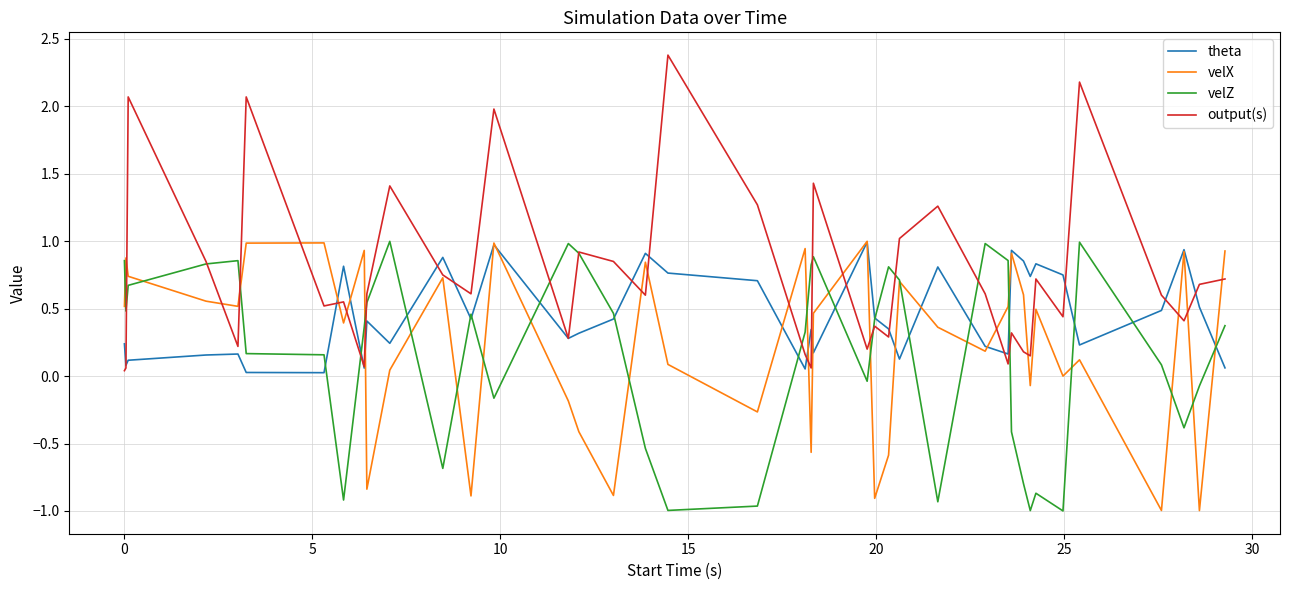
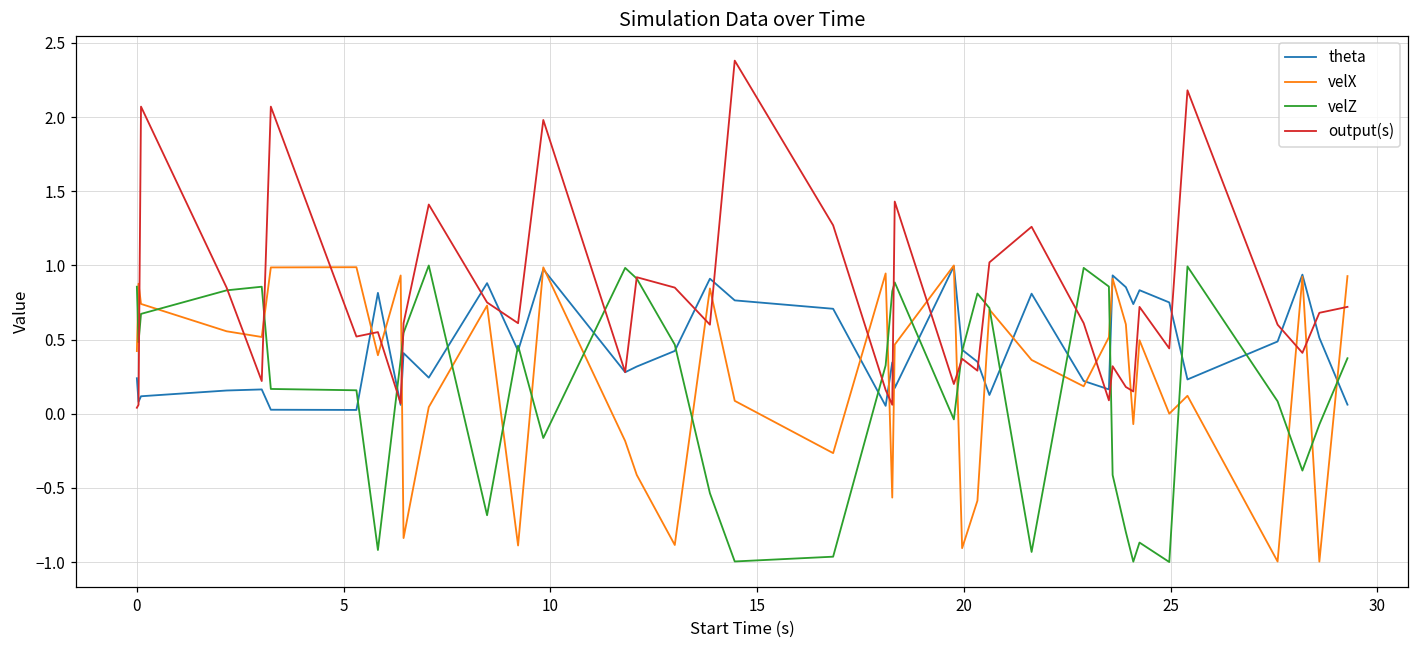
velX, 0: 0.52 -> 0.42
